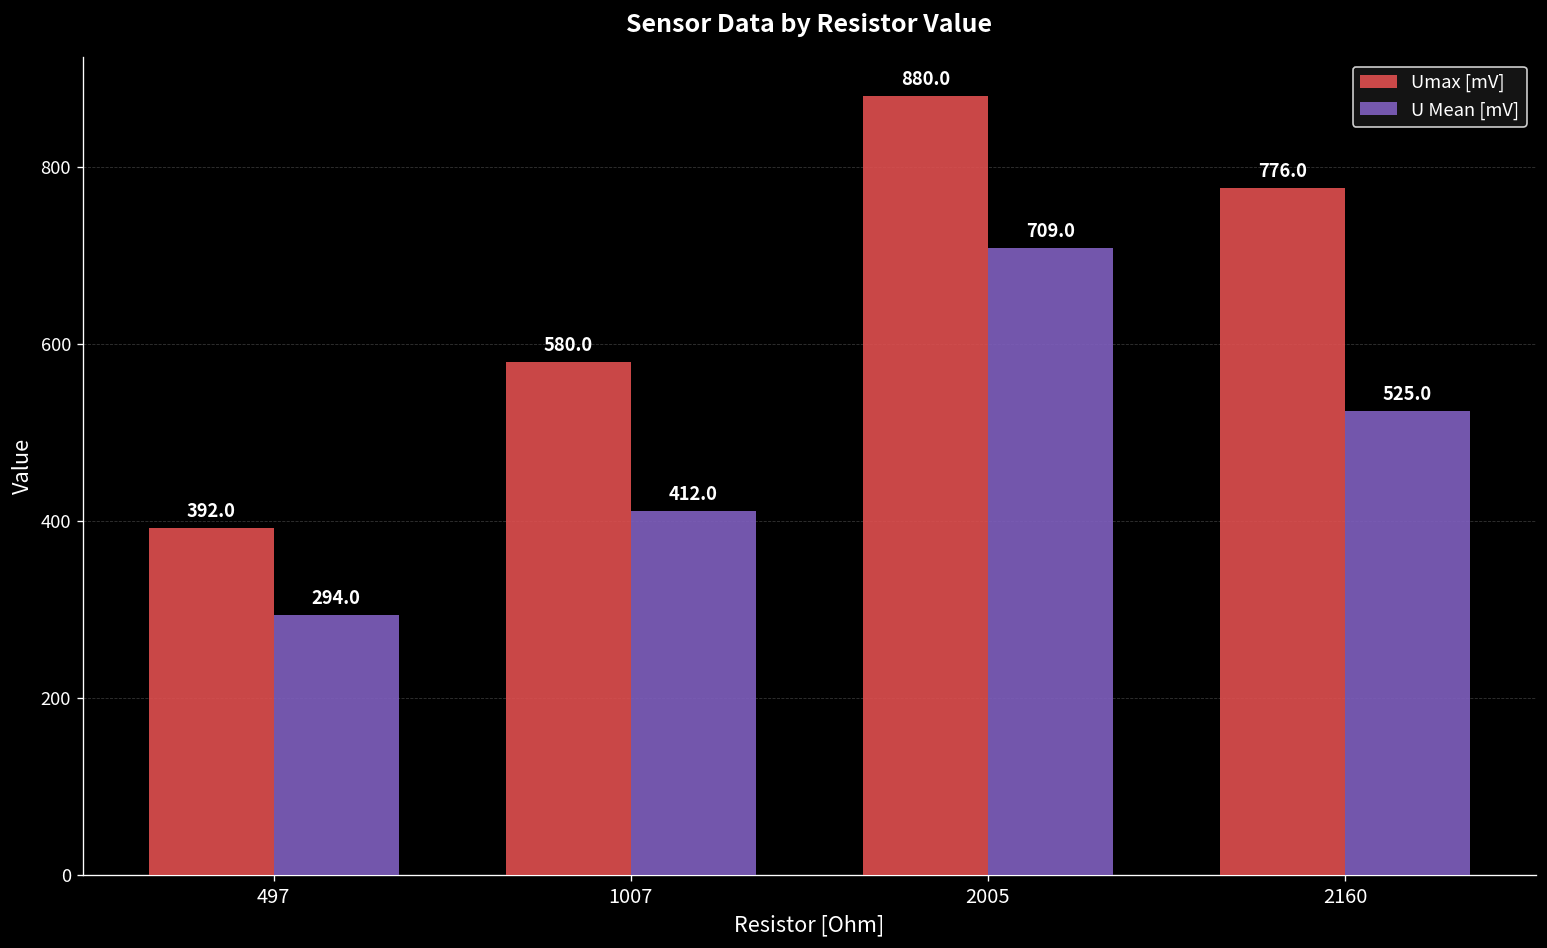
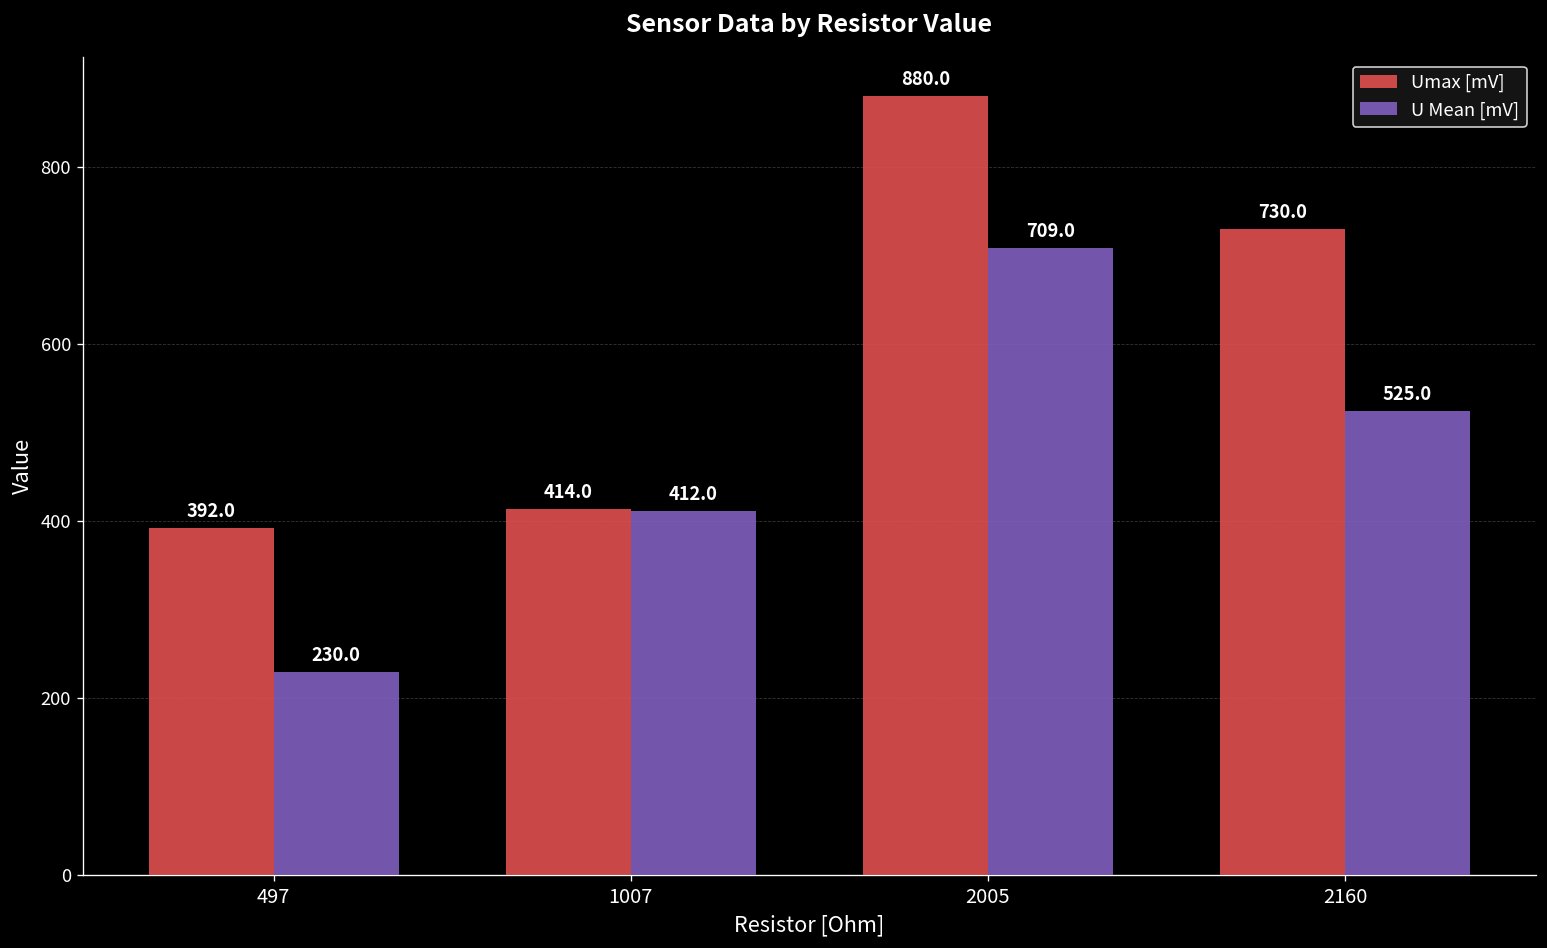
U Mean [mV], 497: 294.0 -> 230.0
Umax [mV], 1007: 580.0 -> 414.0
Umax [mV], 2160: 776.0 -> 730.0
